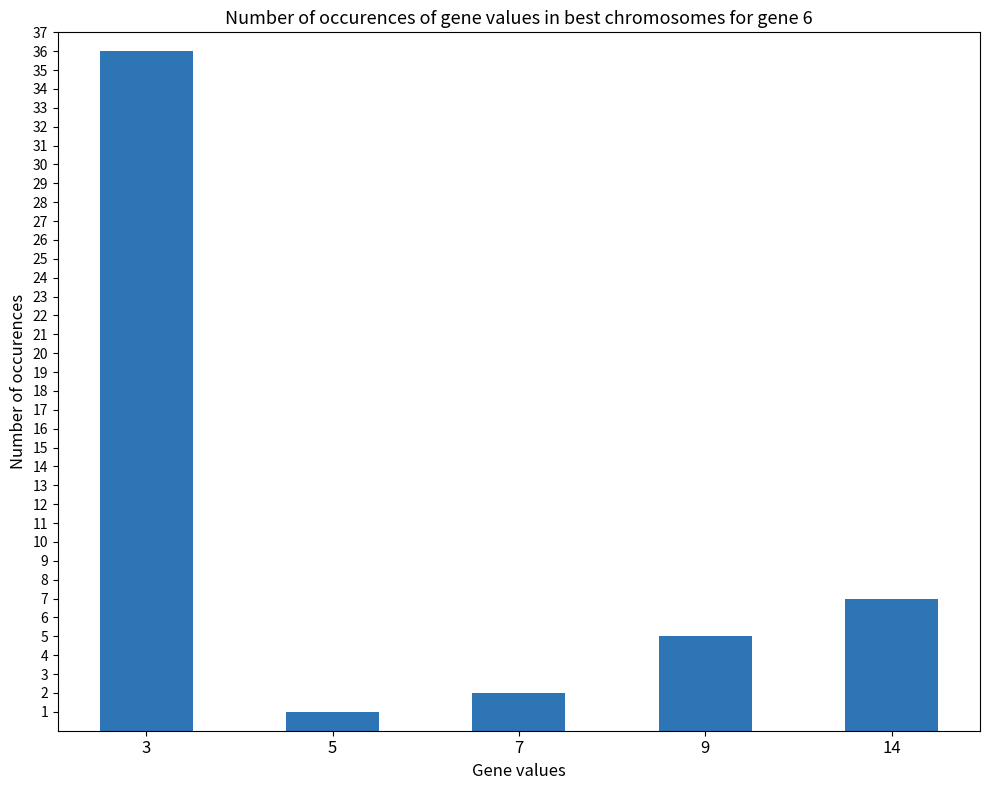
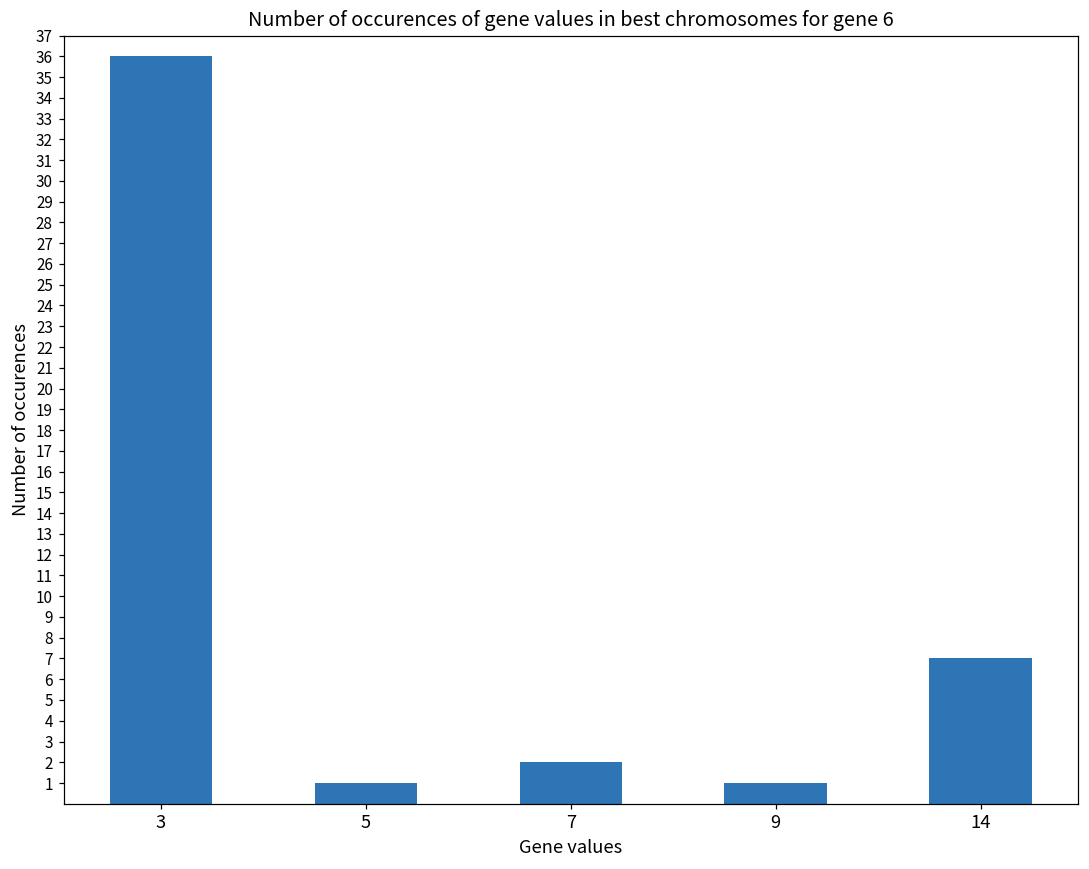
9: 5 -> 1
